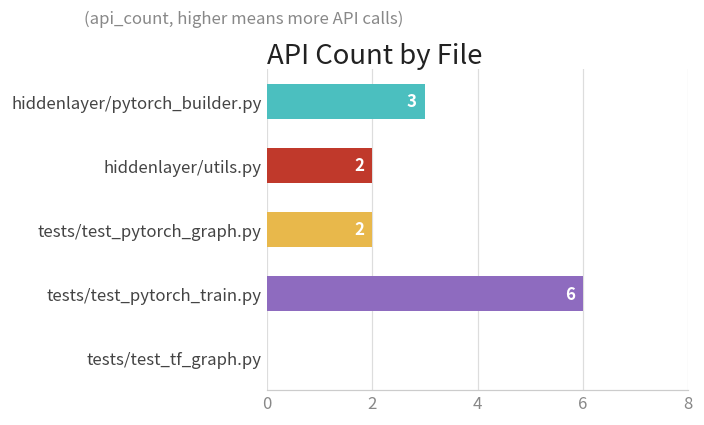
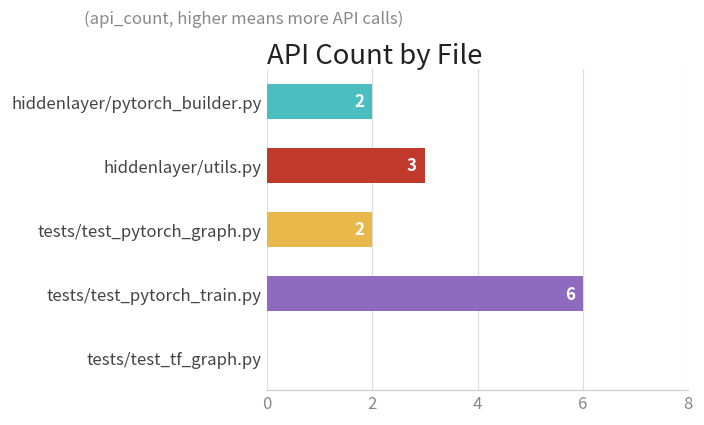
hiddenlayer/pytorch_builder.py: 3 -> 2
hiddenlayer/utils.py: 2 -> 3
